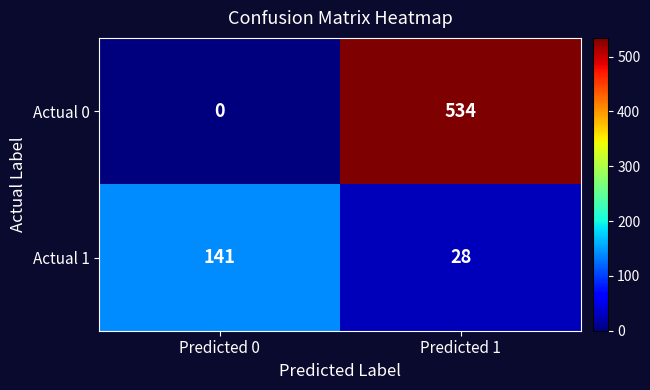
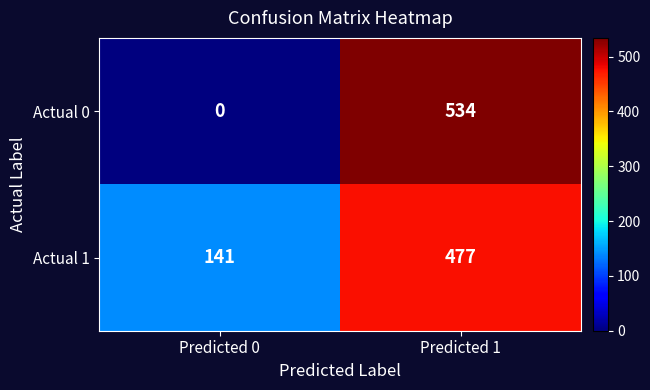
Actual 1, Predicted 1: 28 -> 477
